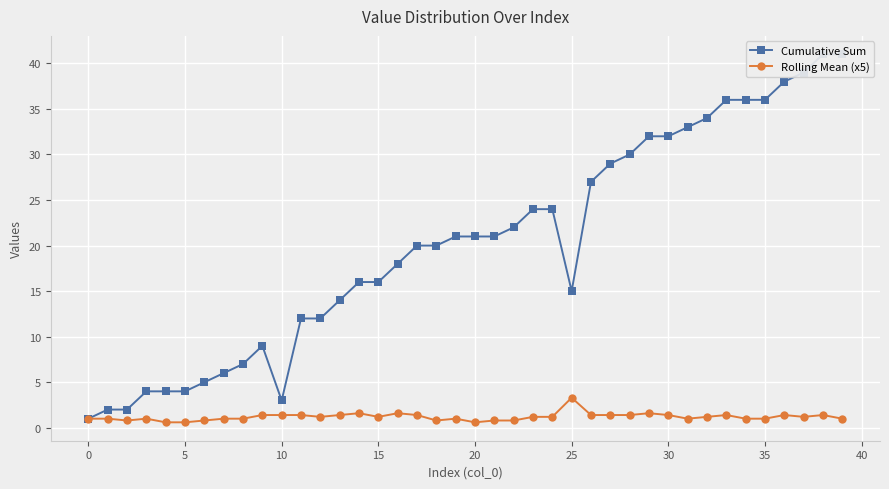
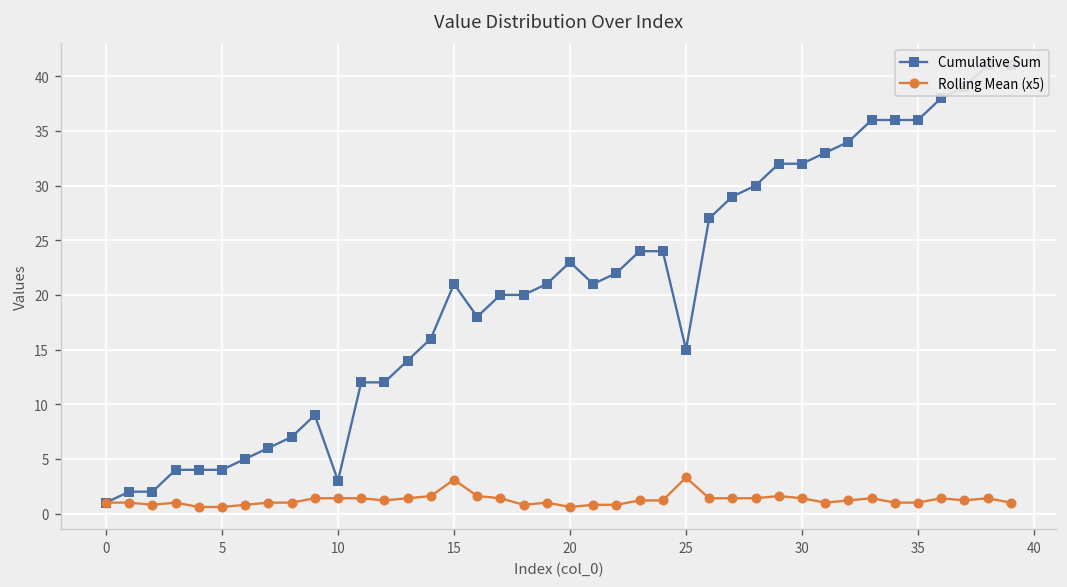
Cumulative Sum, 15: 16 -> 21
Rolling Mean (x5), 15: 1 -> 3
Cumulative Sum, 20: 21 -> 23
